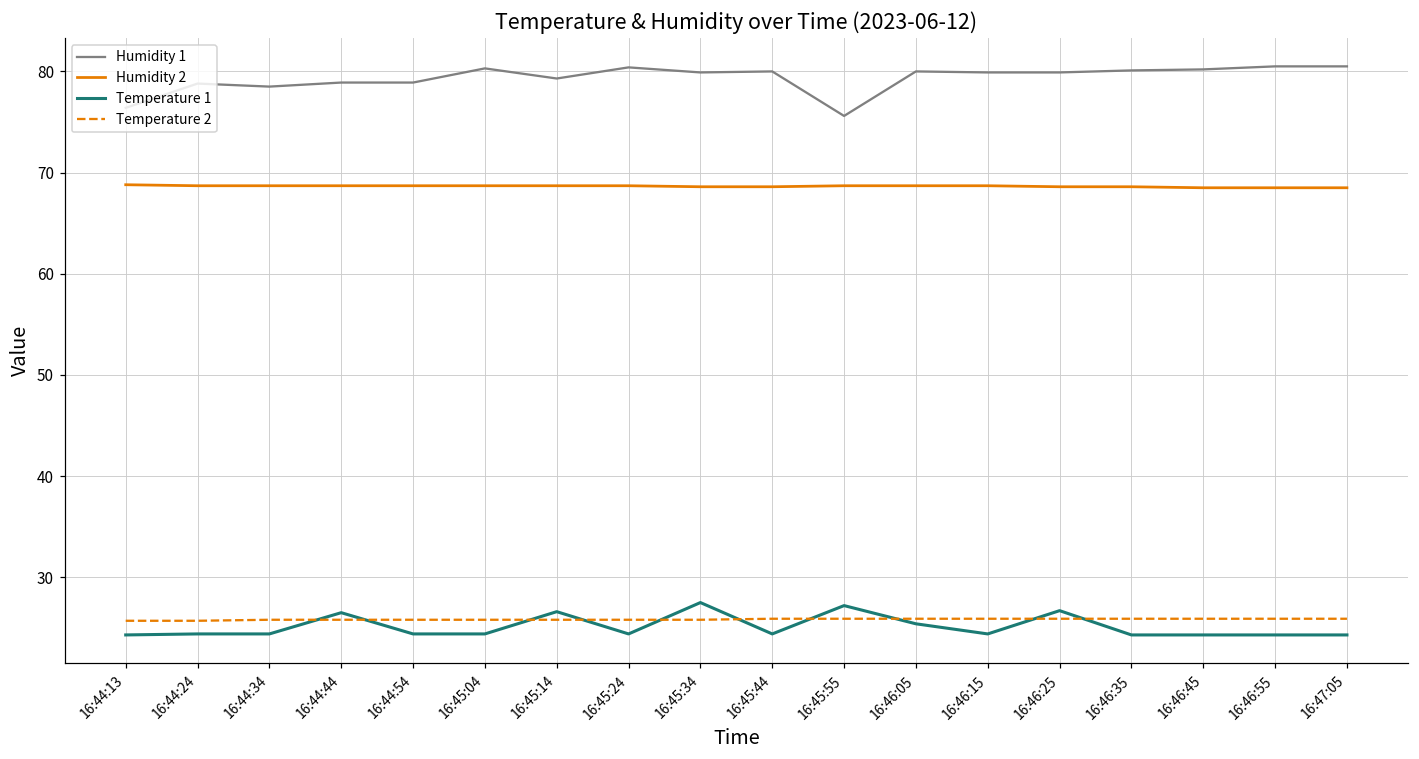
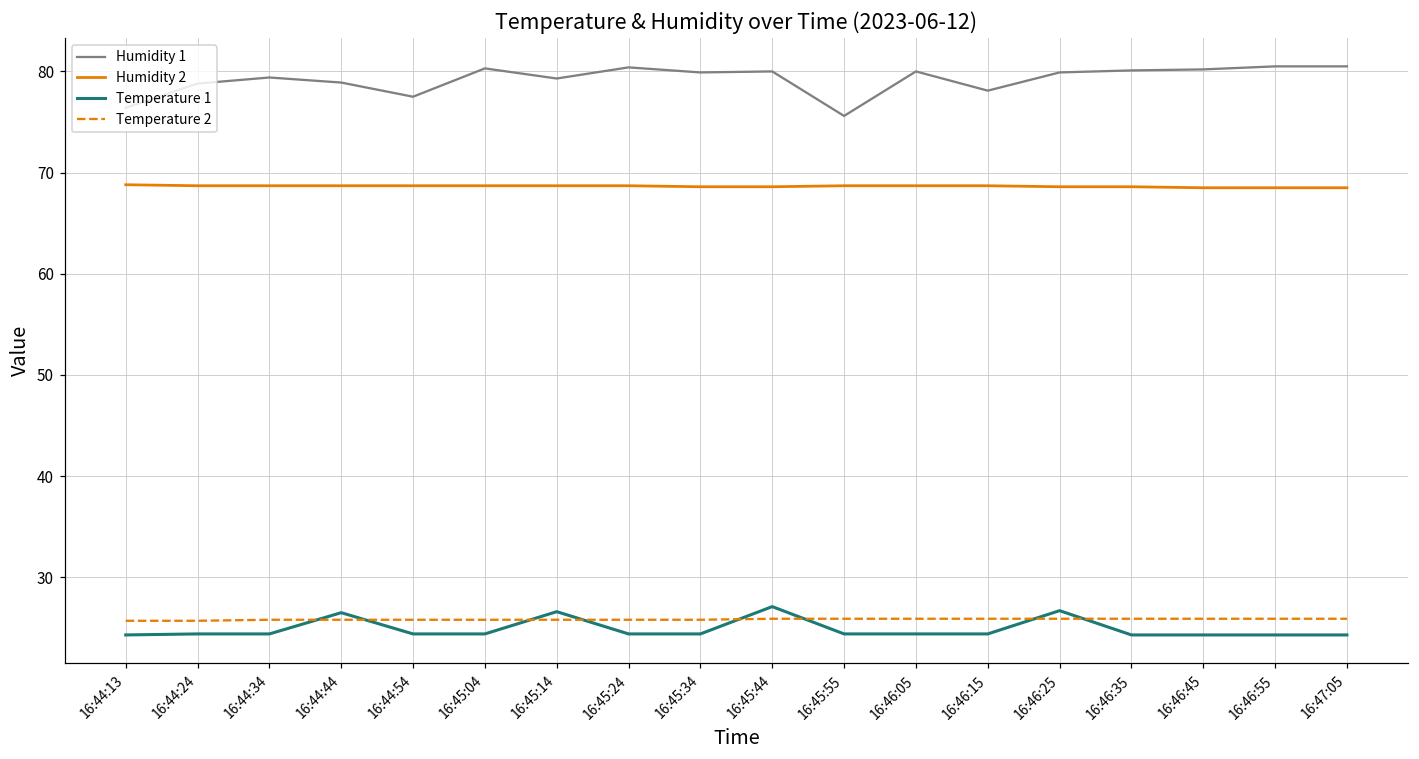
Humidity 1, 16:44:34: 78.5 -> 79.4
Humidity 1, 16:44:54: 79 -> 78
Temperature 1, 16:45:34: 28 -> 24
Temperature 1, 16:45:44: 24 -> 27
Temperature 1, 16:45:55: 27 -> 24
Temperature 1, 16:46:05: 25 -> 24
Humidity 1, 16:46:15: 80 -> 78
